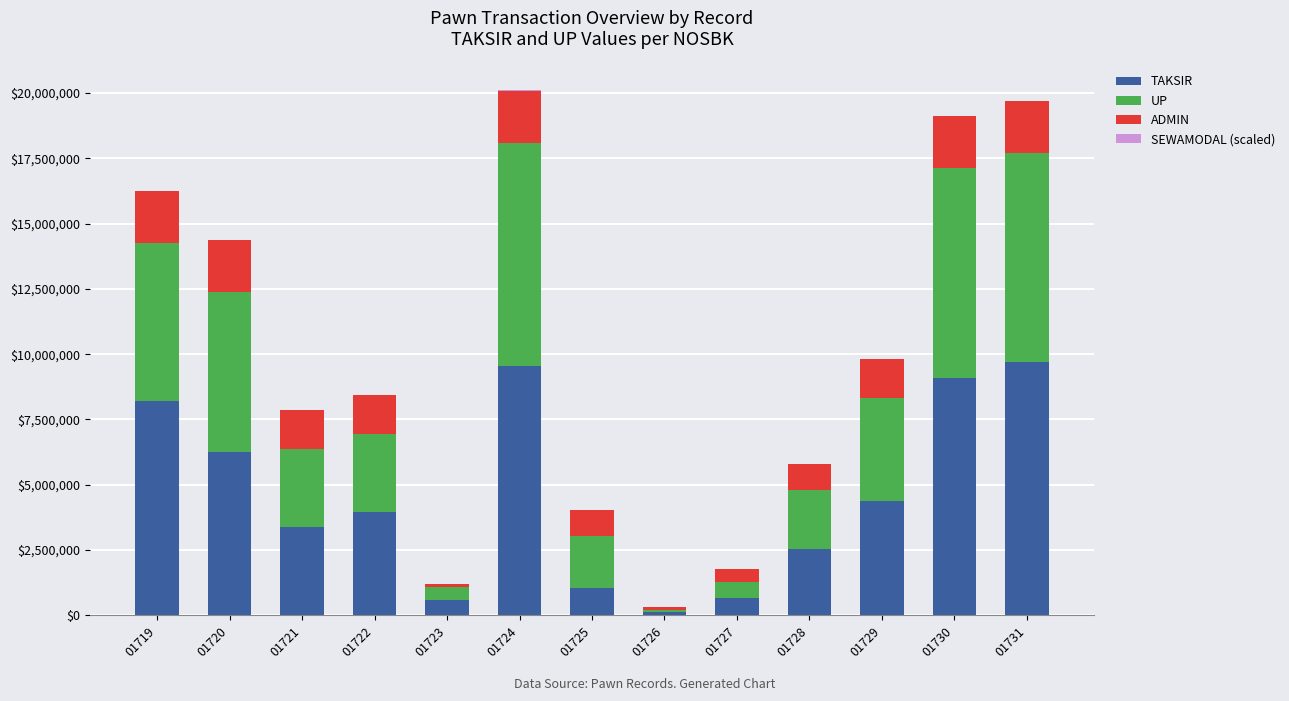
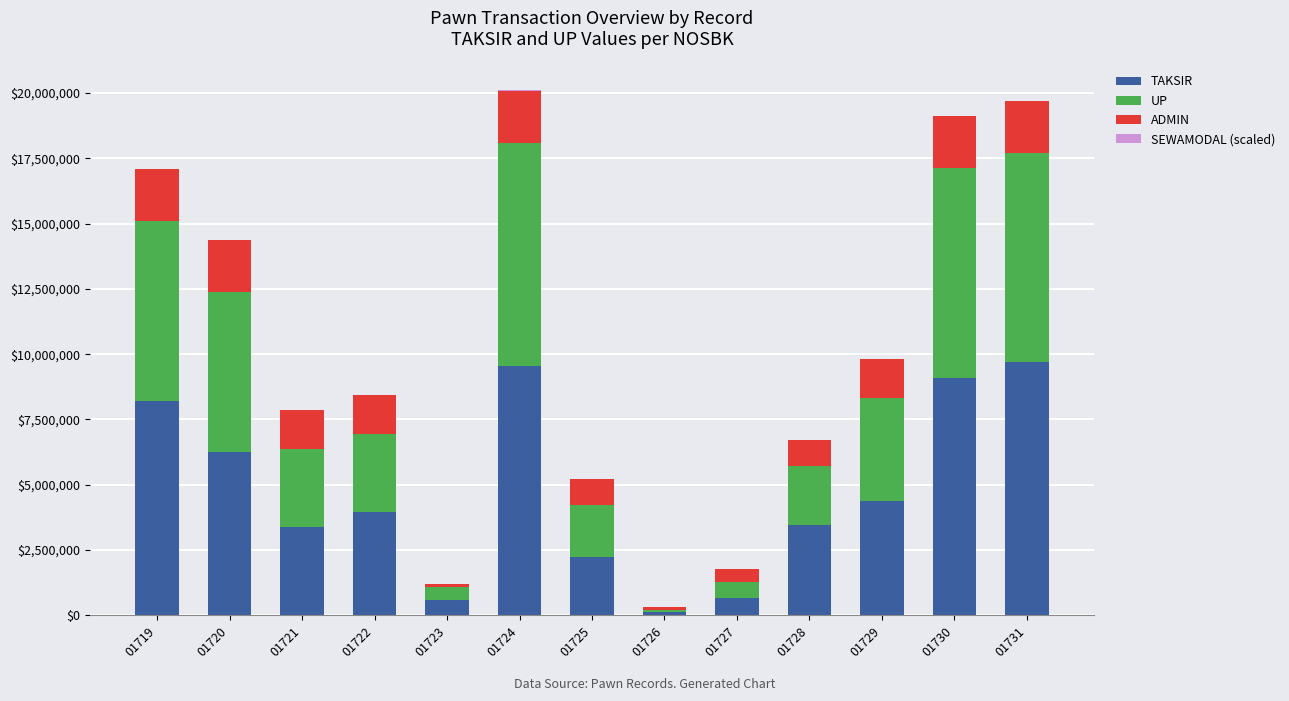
UP, 01719: $6,100,000 -> $6,900,000
TAKSIR, 01725: $1,000,000 -> $2,200,000
TAKSIR, 01728: $2,600,000 -> $3,500,000
